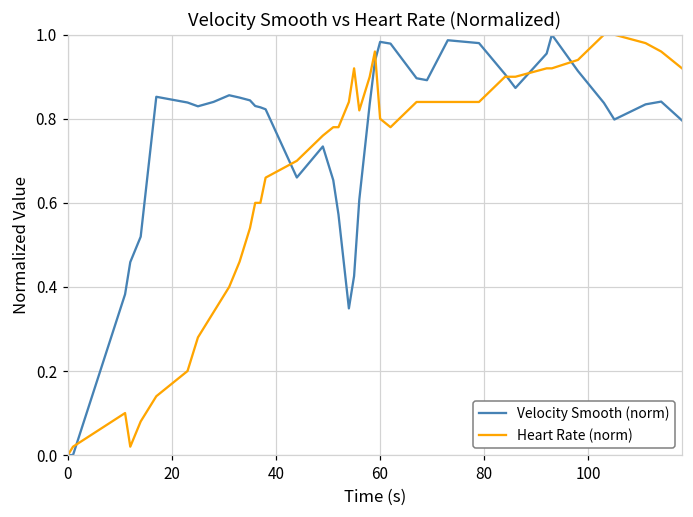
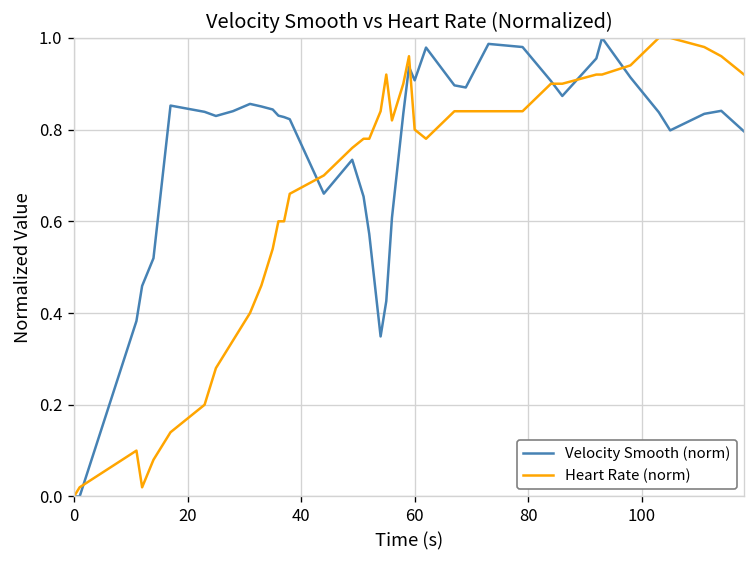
Velocity Smooth (norm), 60: 0.98 -> 0.91
